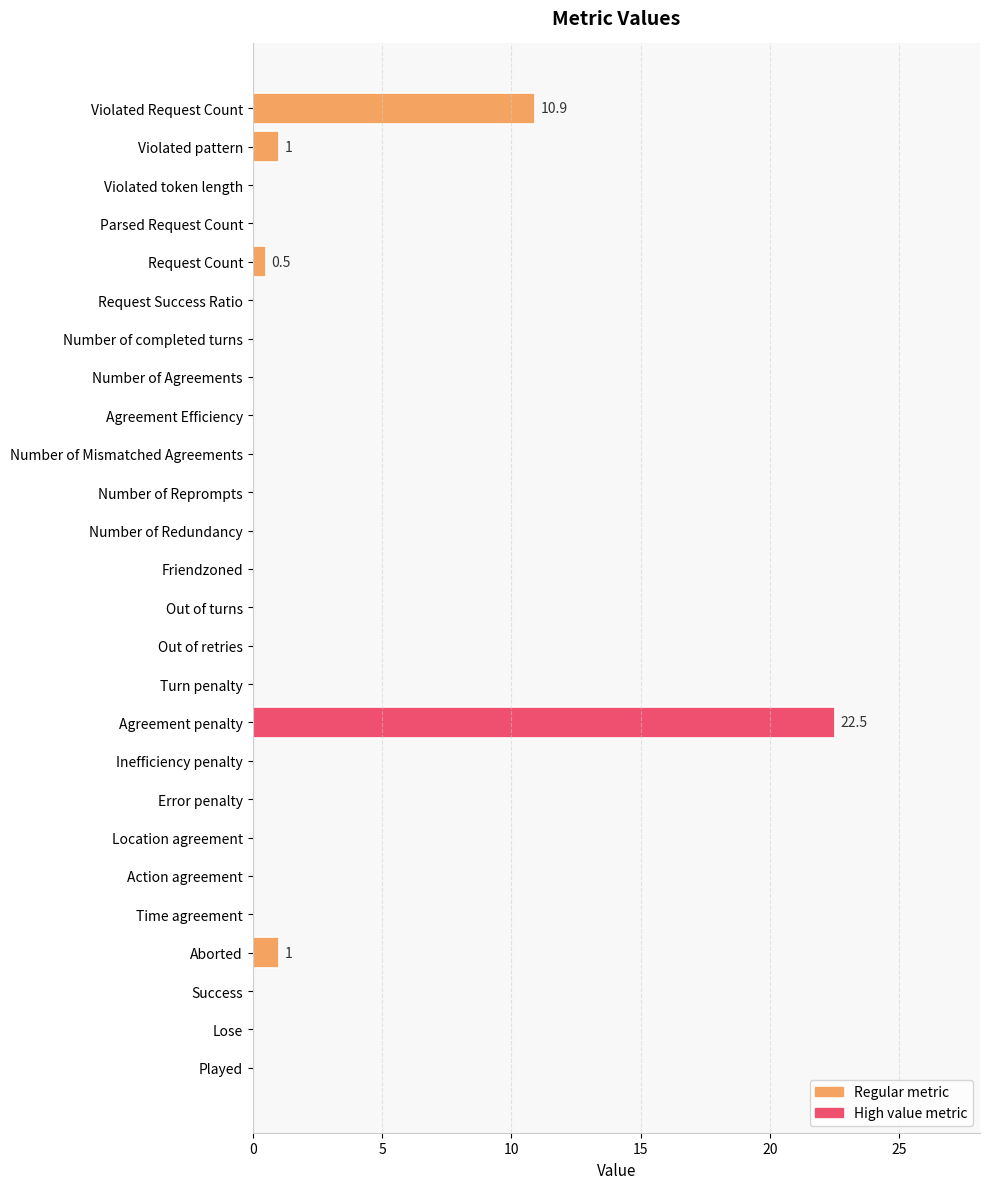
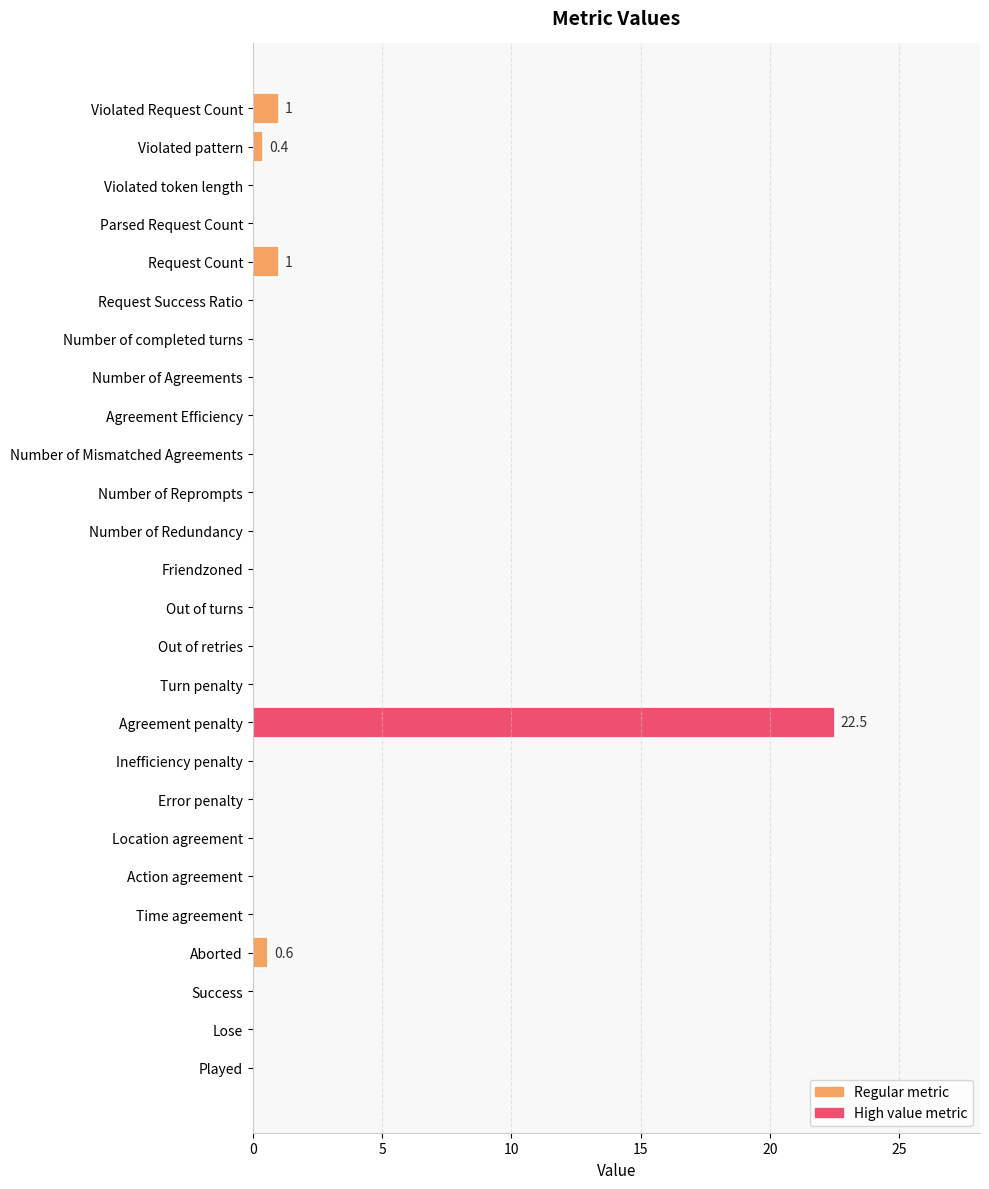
Violated Request Count: 10.9 -> 1
Violated pattern: 1 -> 0.4
Request Count: 0.5 -> 1
Aborted: 1 -> 0.6
